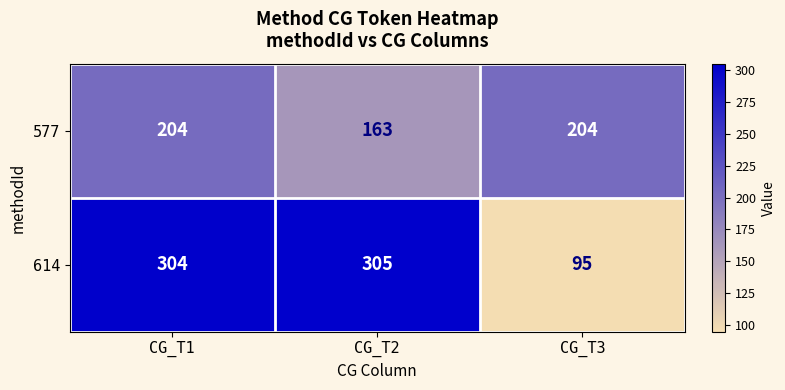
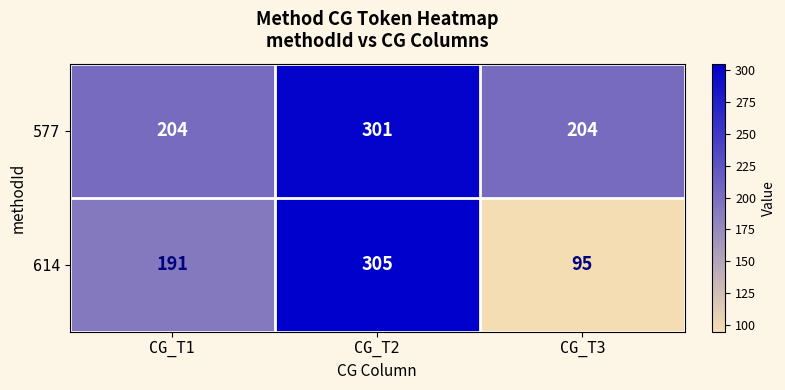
577, CG_T2: 163 -> 301
614, CG_T1: 304 -> 191
